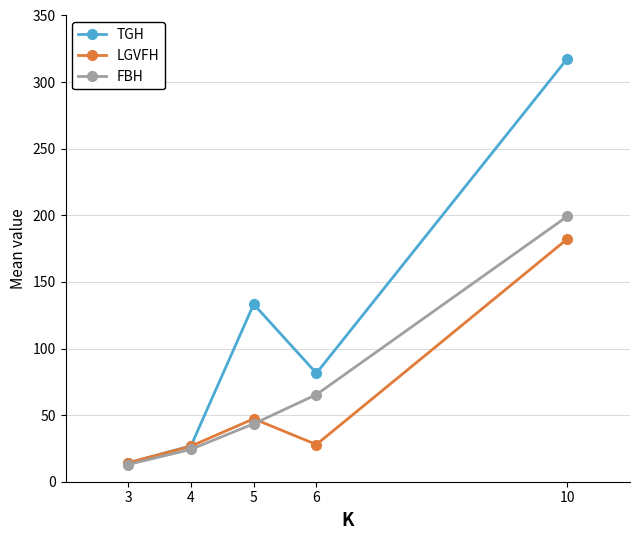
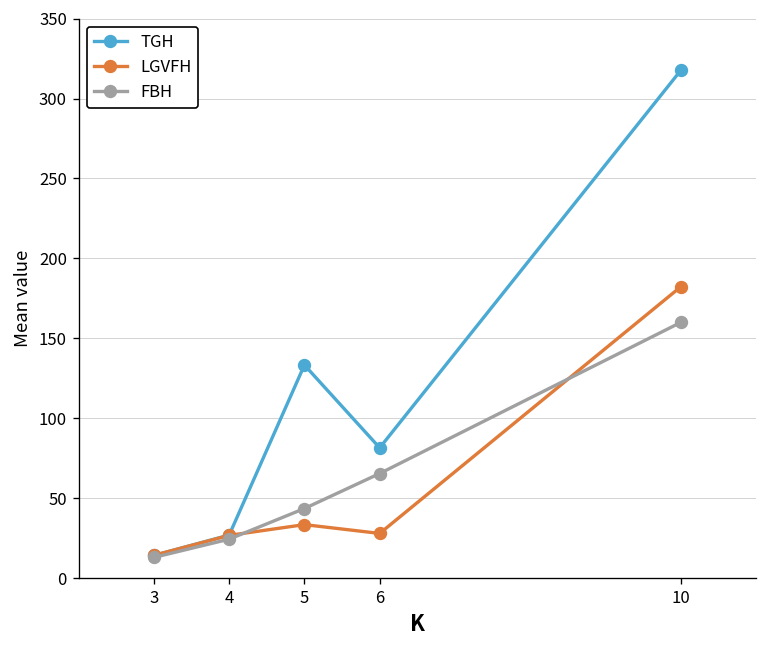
LGVFH, 5: 47 -> 33
FBH, 10: 199 -> 160
